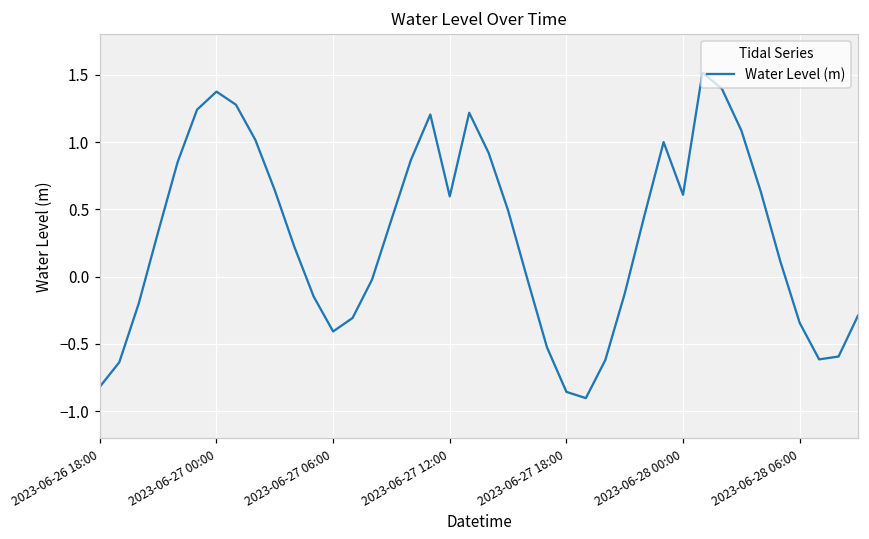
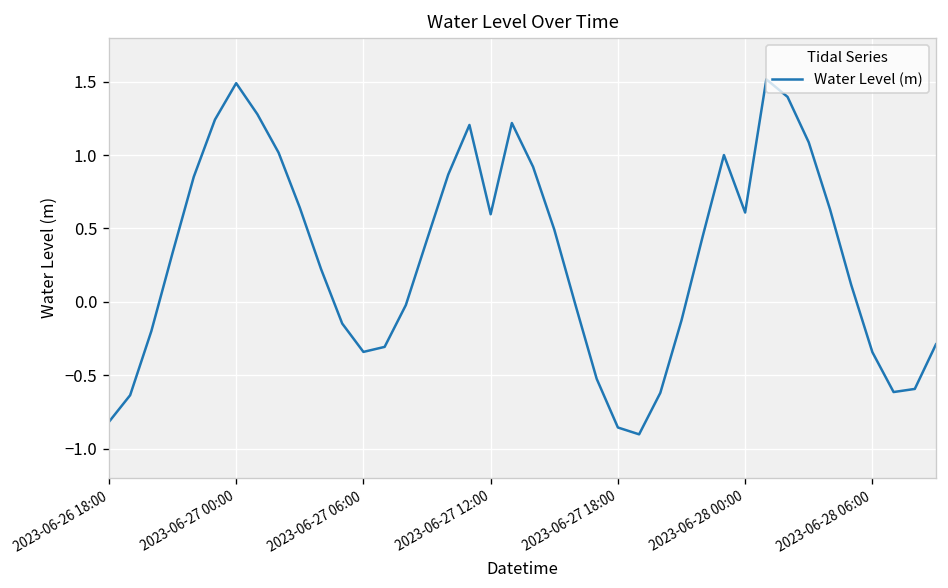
2023-06-27 00:00: 1.38 -> 1.49
2023-06-27 06:00: -0.41 -> -0.34
